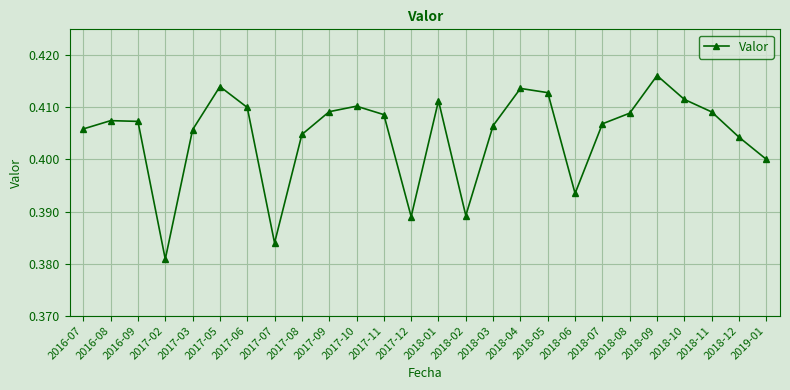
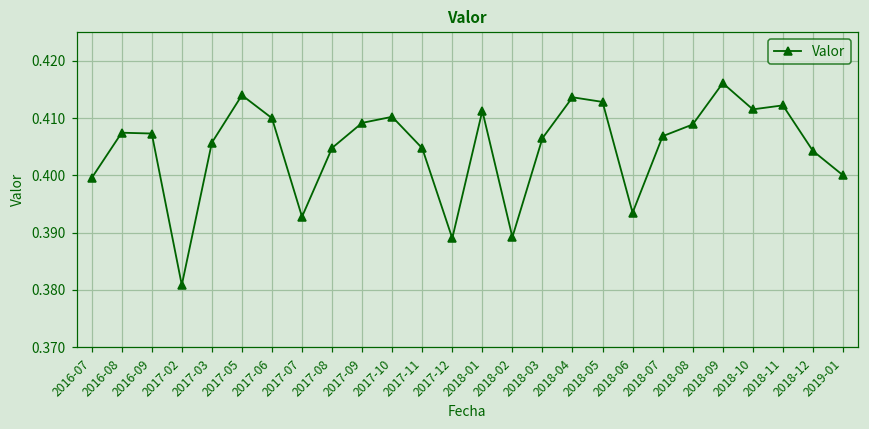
2016-07: 0.406 -> 0.400
2017-07: 0.384 -> 0.393
2017-11: 0.409 -> 0.405
2018-11: 0.409 -> 0.412
